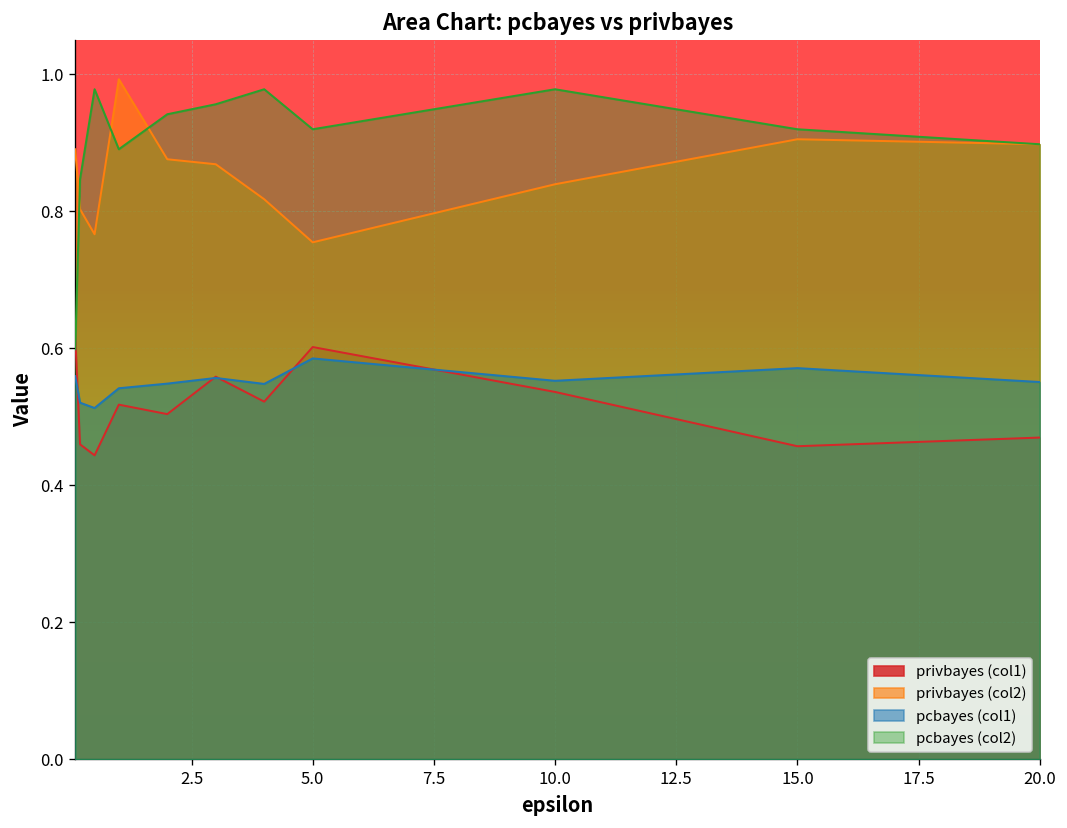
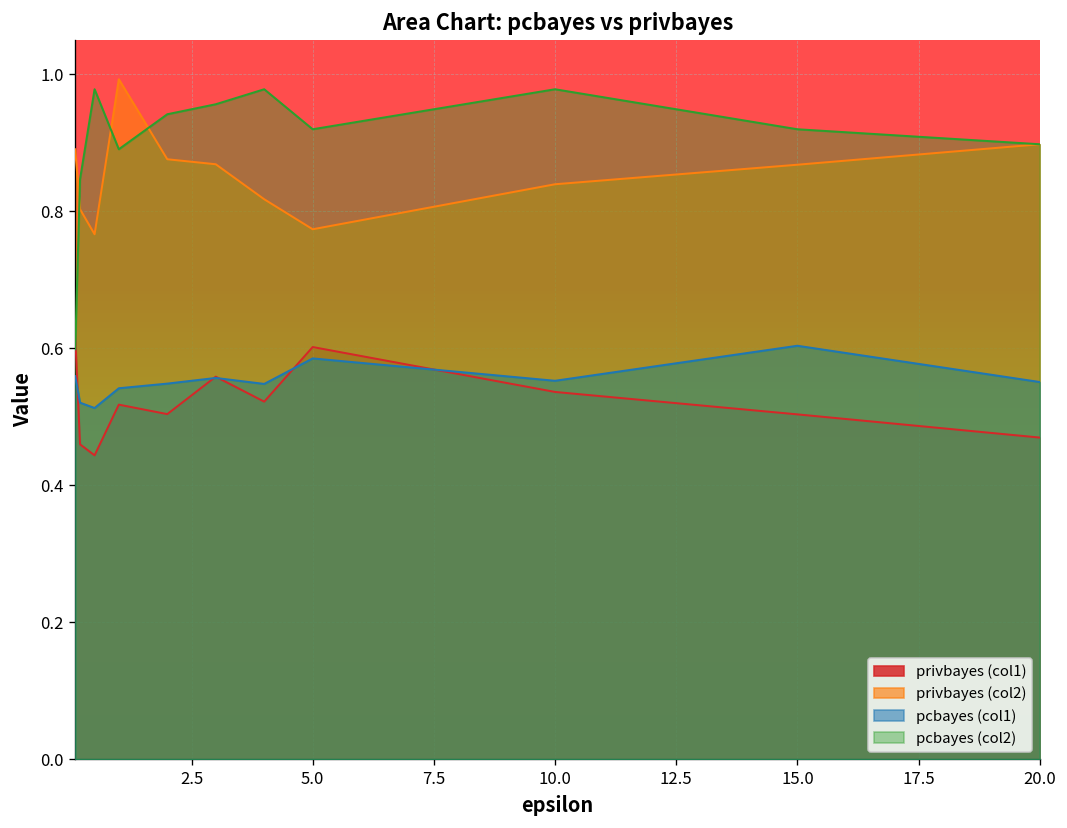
privbayes (col2), 5.0: 0.75 -> 0.77
privbayes (col1), 15.0: 0.46 -> 0.50
privbayes (col2), 15.0: 0.91 -> 0.87
pcbayes (col1), 15.0: 0.57 -> 0.60
